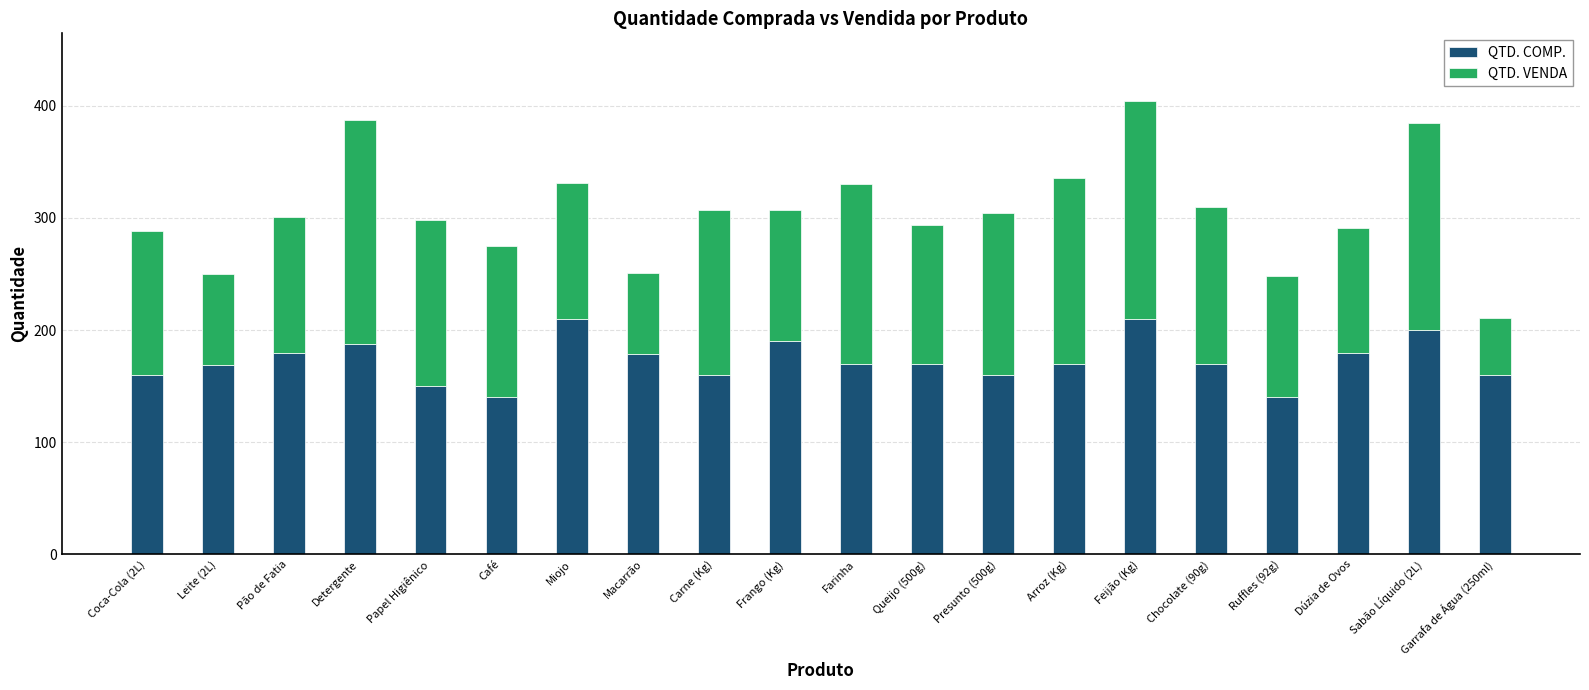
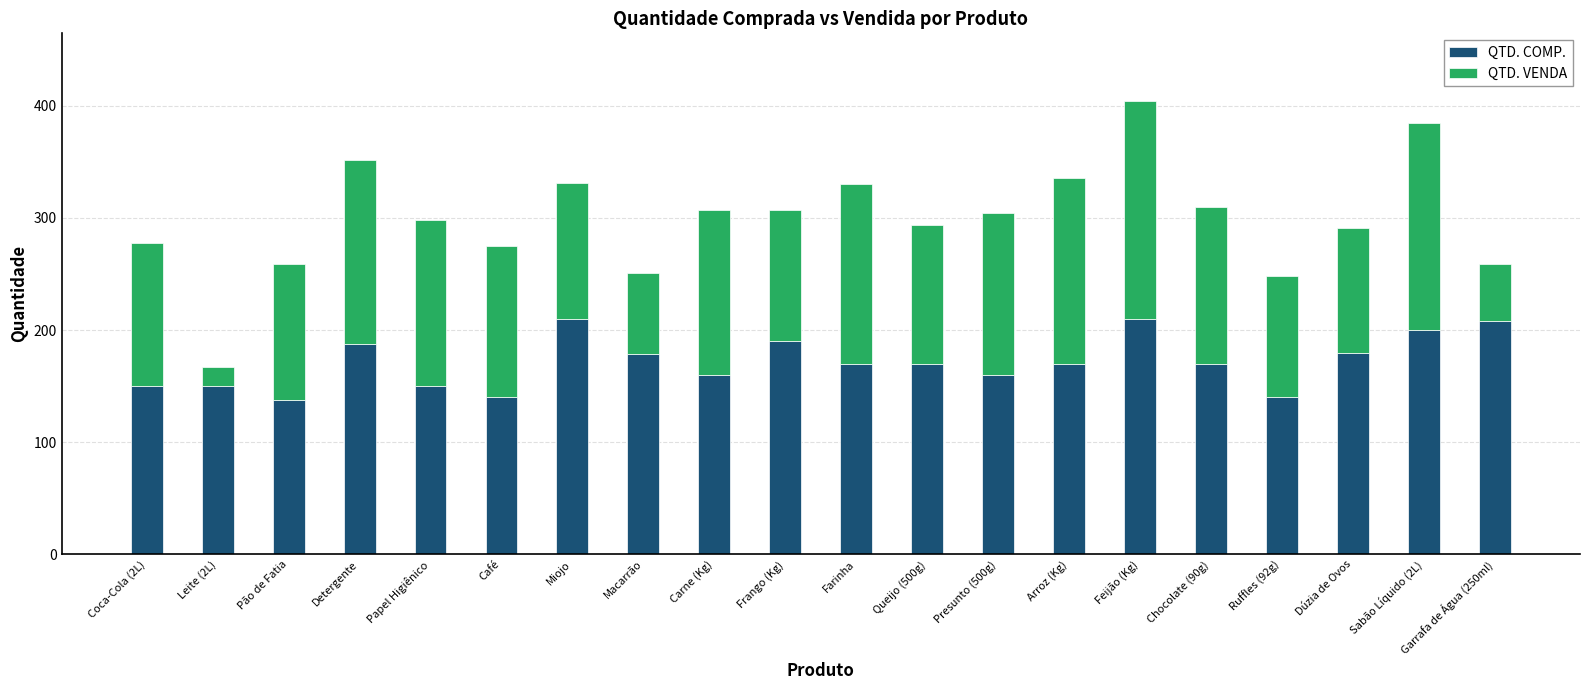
QTD. COMP., Coca-Cola (2L): 160 -> 150
QTD. COMP., Leite (2L): 169 -> 150
QTD. VENDA, Leite (2L): 81 -> 17
QTD. COMP., Pão de Fatia: 180 -> 138
QTD. VENDA, Detergente: 199 -> 164
QTD. COMP., Garrafa de Água (250ml): 160 -> 208
